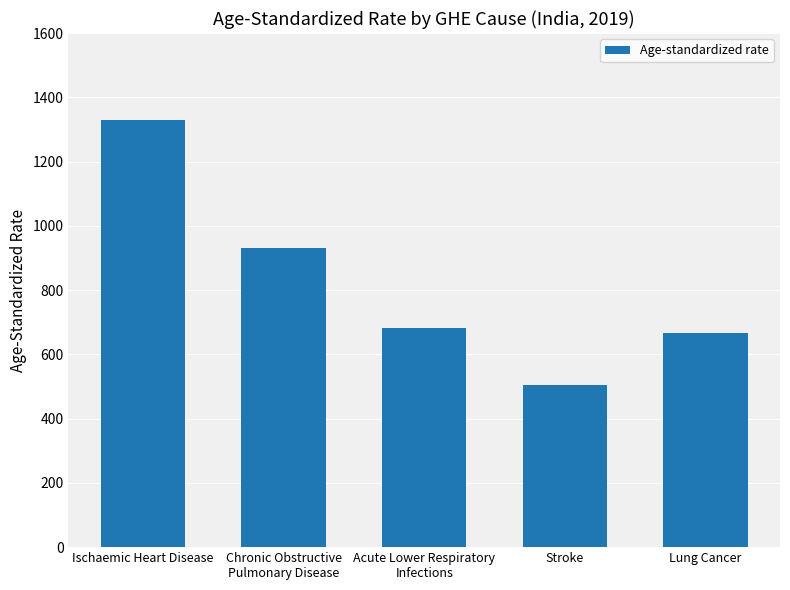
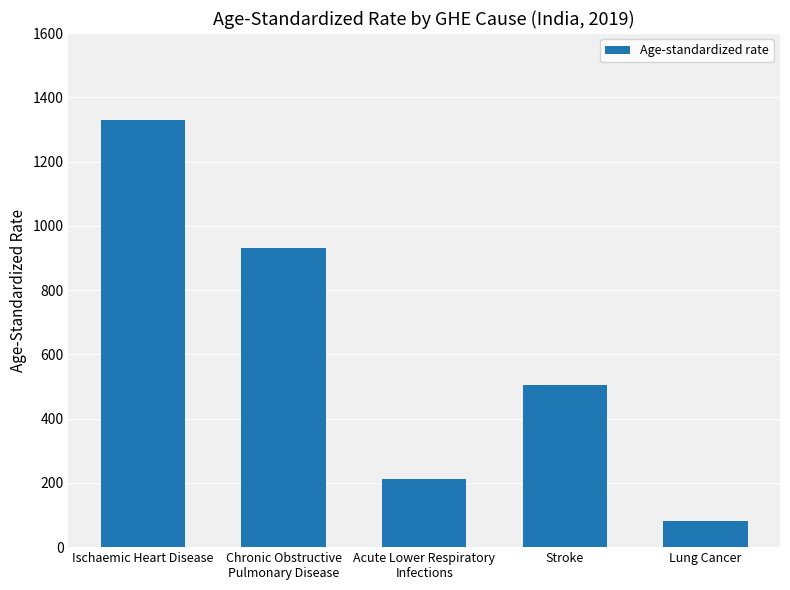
Acute Lower Respiratory Infections: 680 -> 210
Lung Cancer: 670 -> 80
